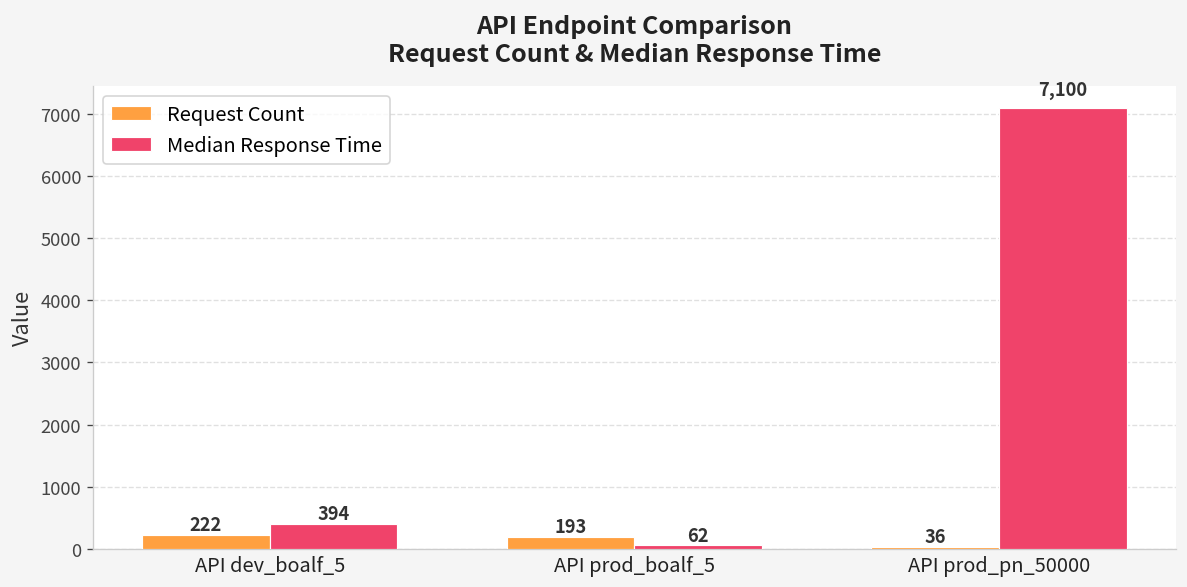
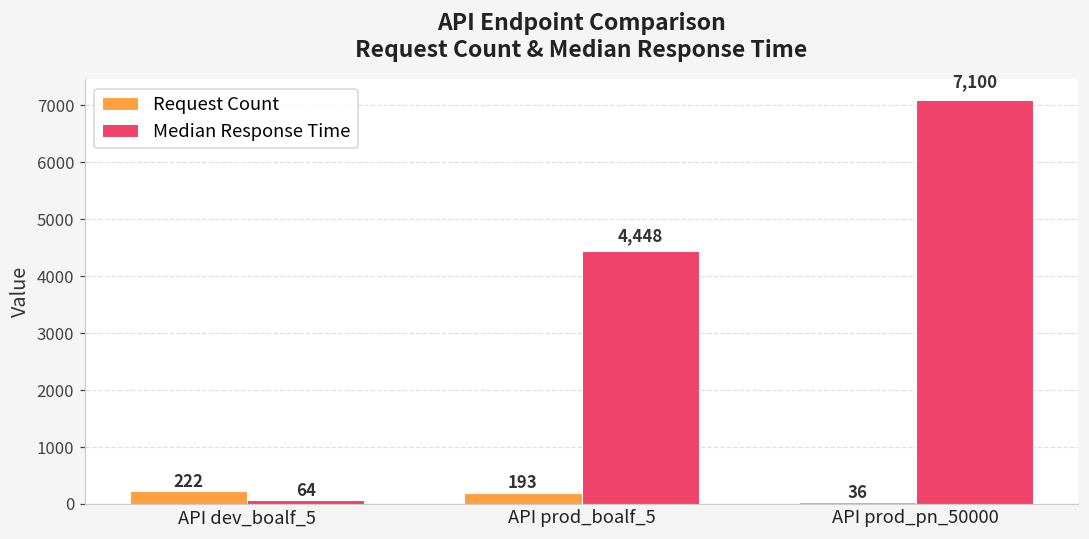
Median Response Time, API dev_boalf_5: 394 -> 64
Median Response Time, API prod_boalf_5: 62 -> 4,448
